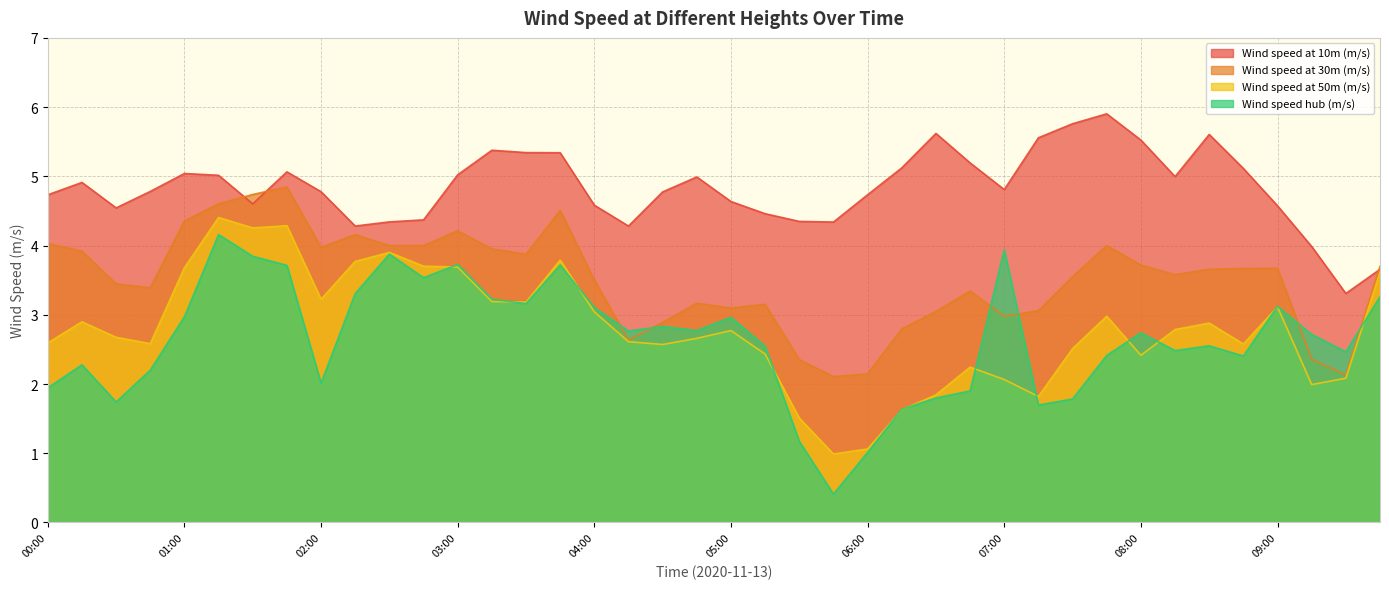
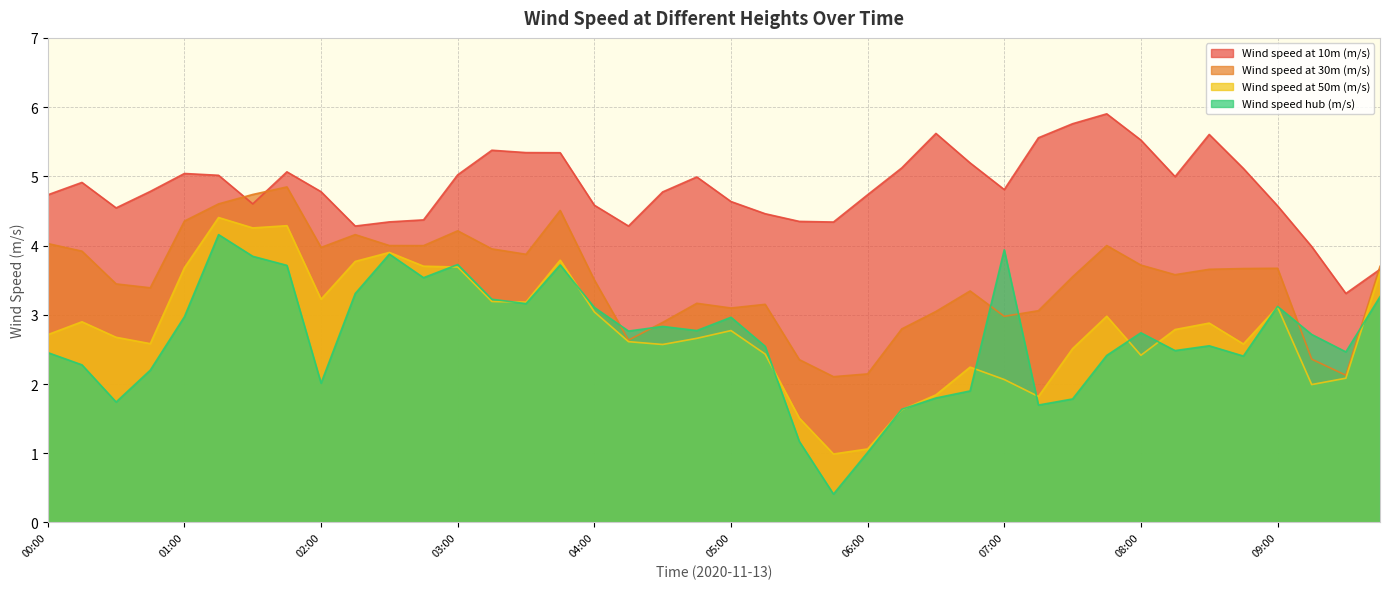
Wind speed at 50m (m/s), 00:00: 2.6 -> 2.7
Wind speed hub (m/s), 00:00: 1.9 -> 2.5
